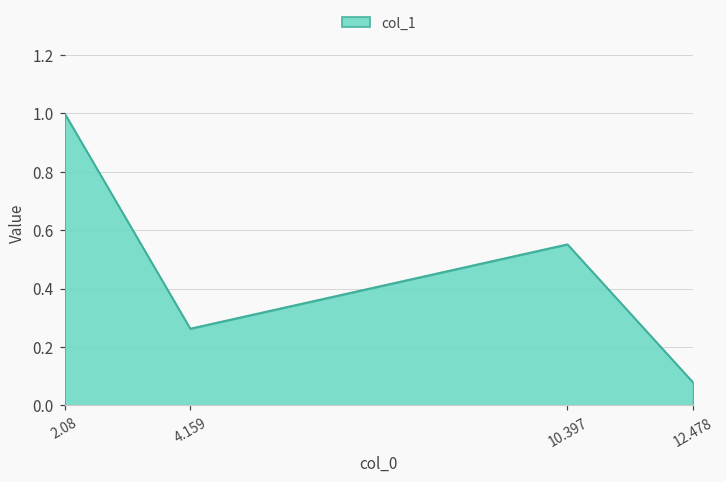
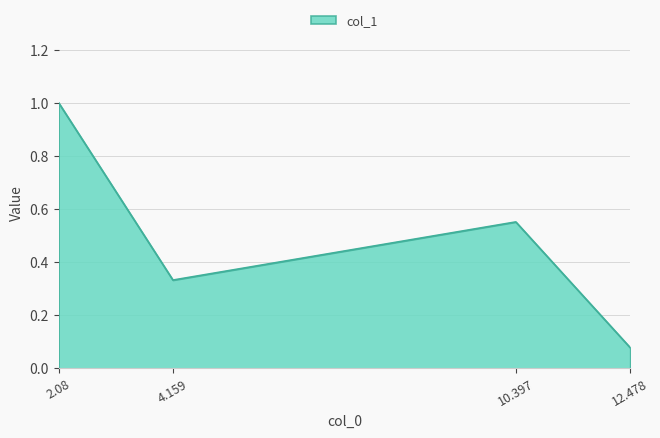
4.159: 0.26 -> 0.33
